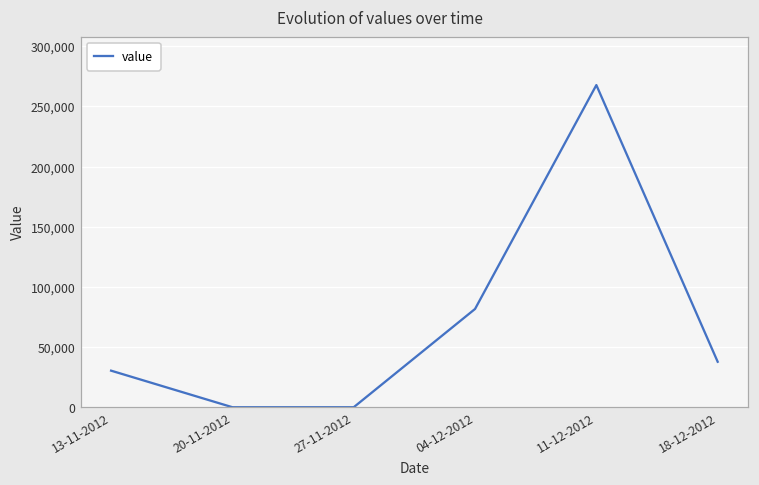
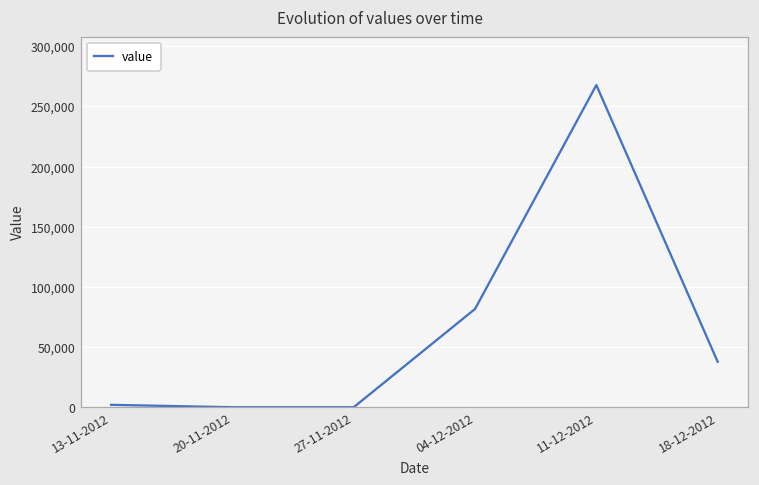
13-11-2012: 30,000 -> 2,000
